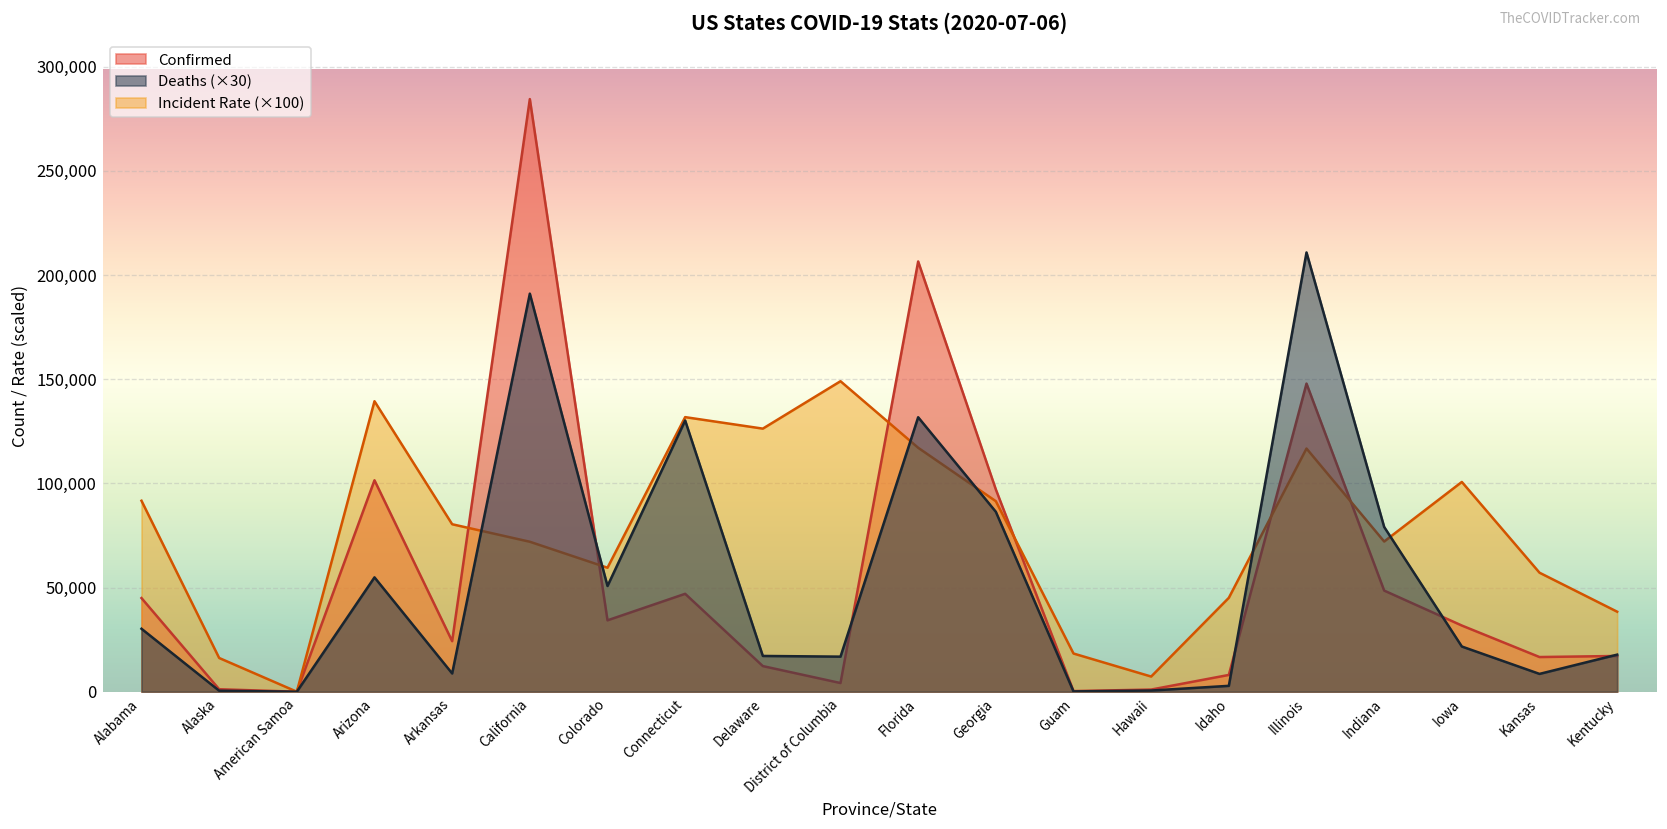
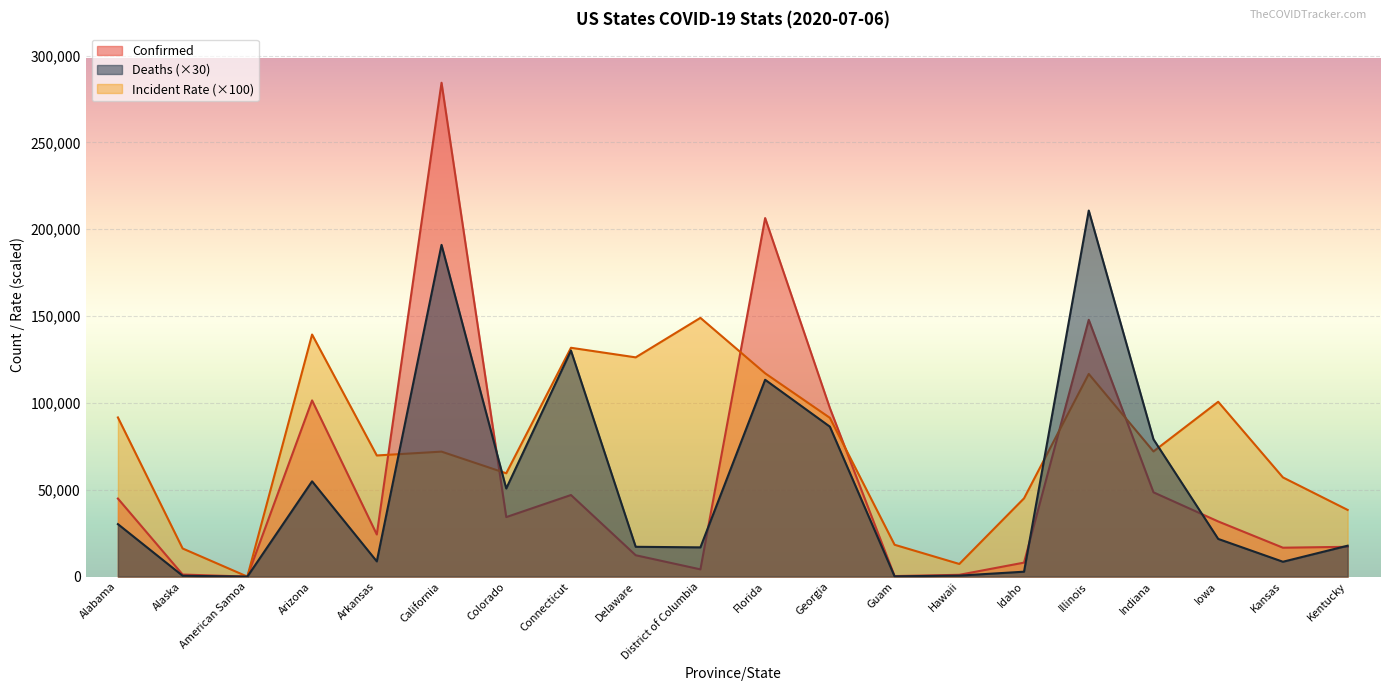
Incident Rate (×100), Arkansas: 80,000 -> 70,000
Deaths (×30), Florida: 132,000 -> 113,000
